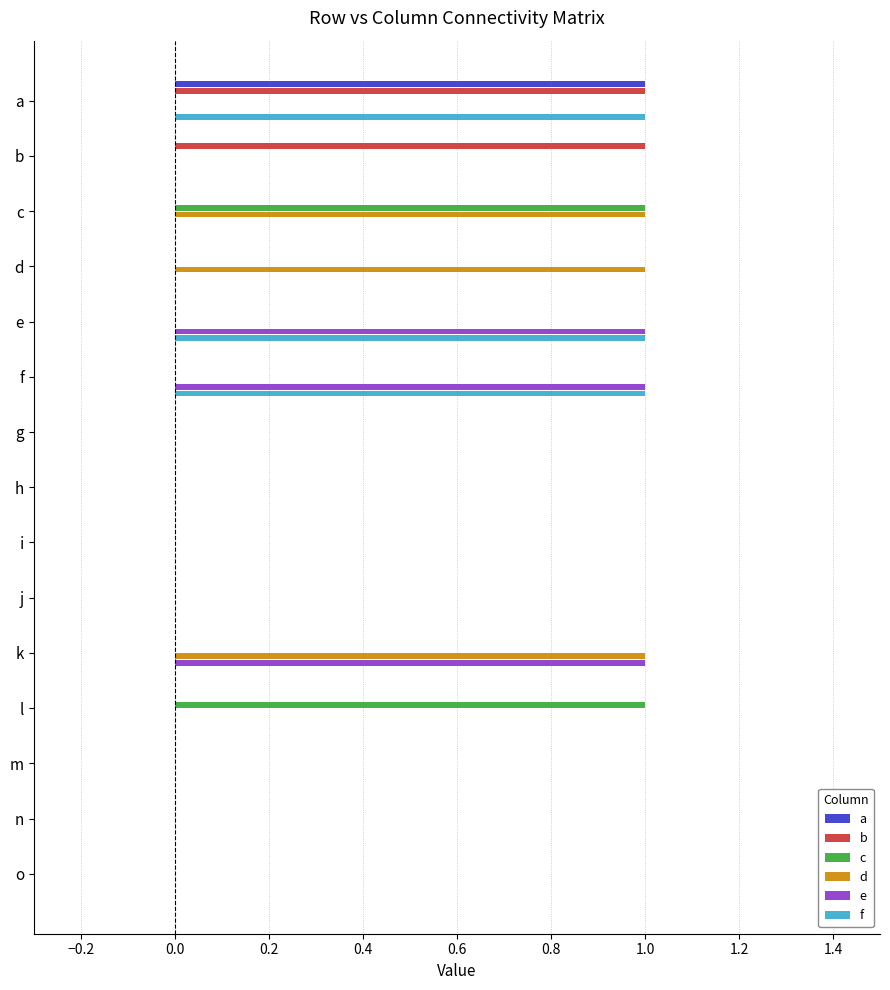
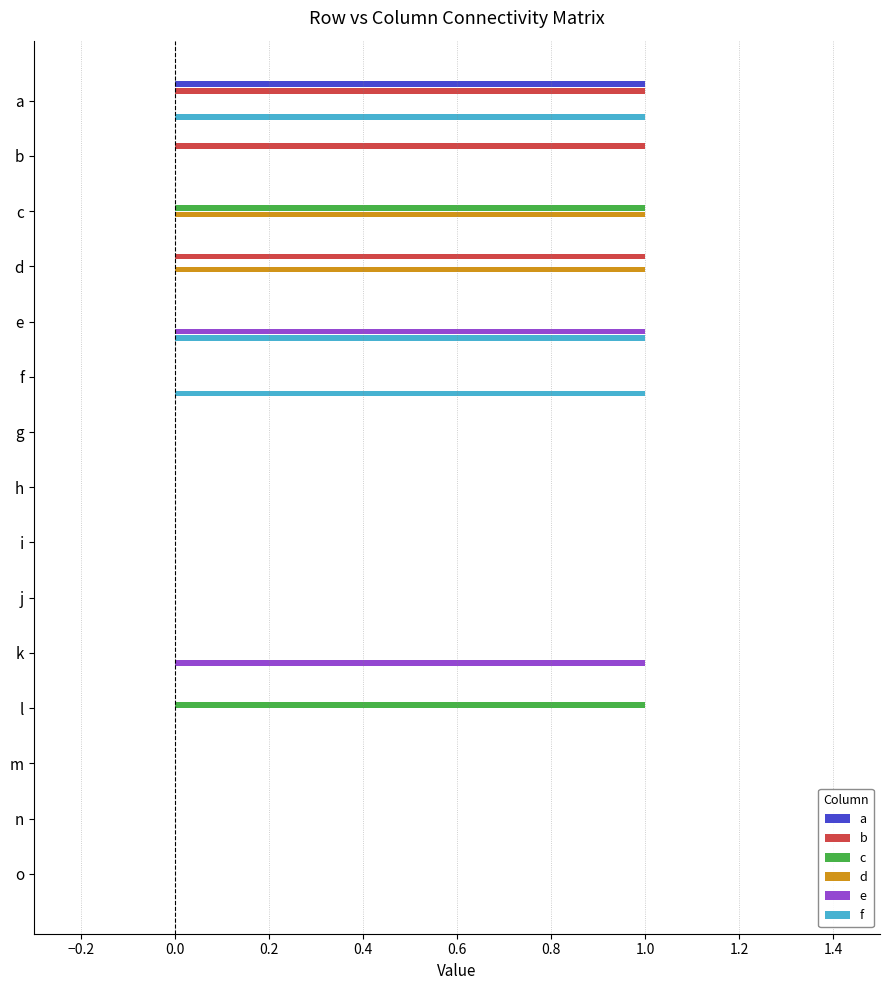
b, d: 0 -> 1
e, f: 1 -> 0
d, k: 1 -> 0
